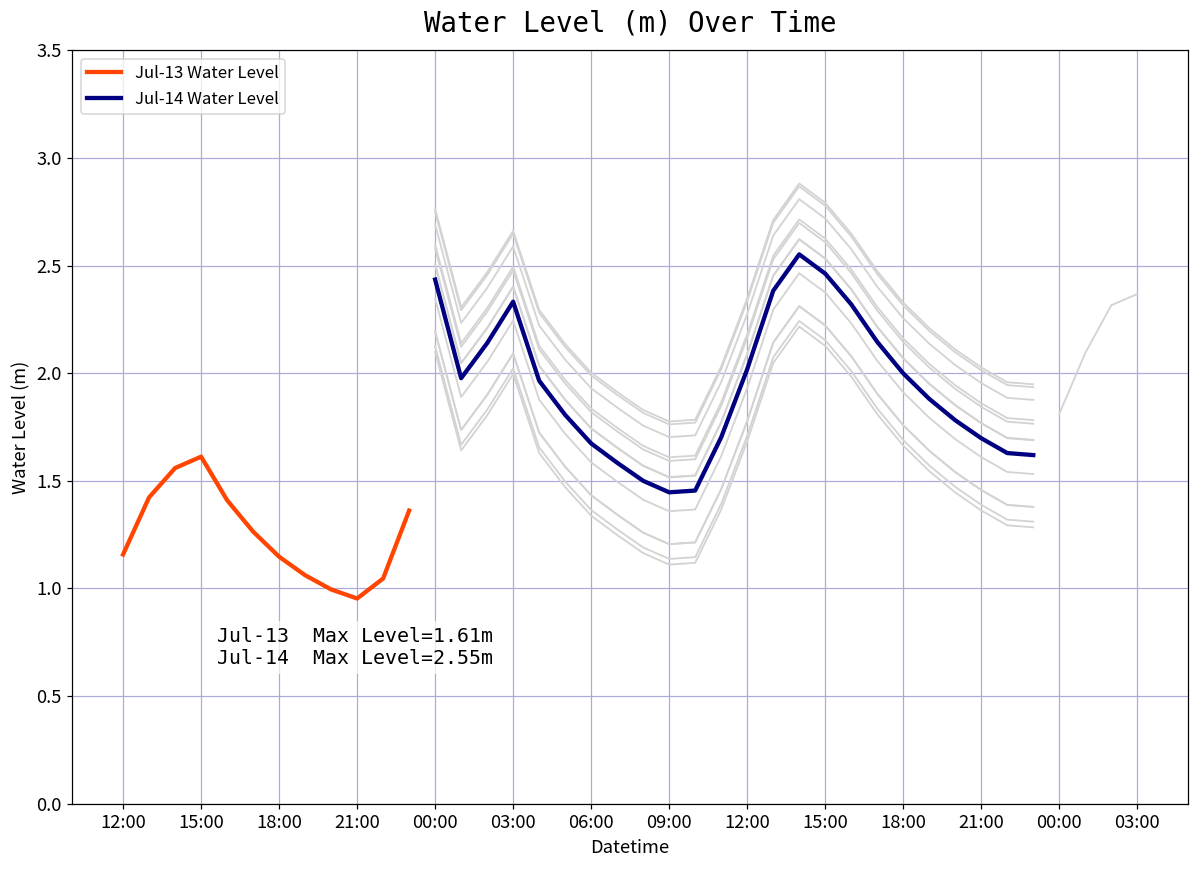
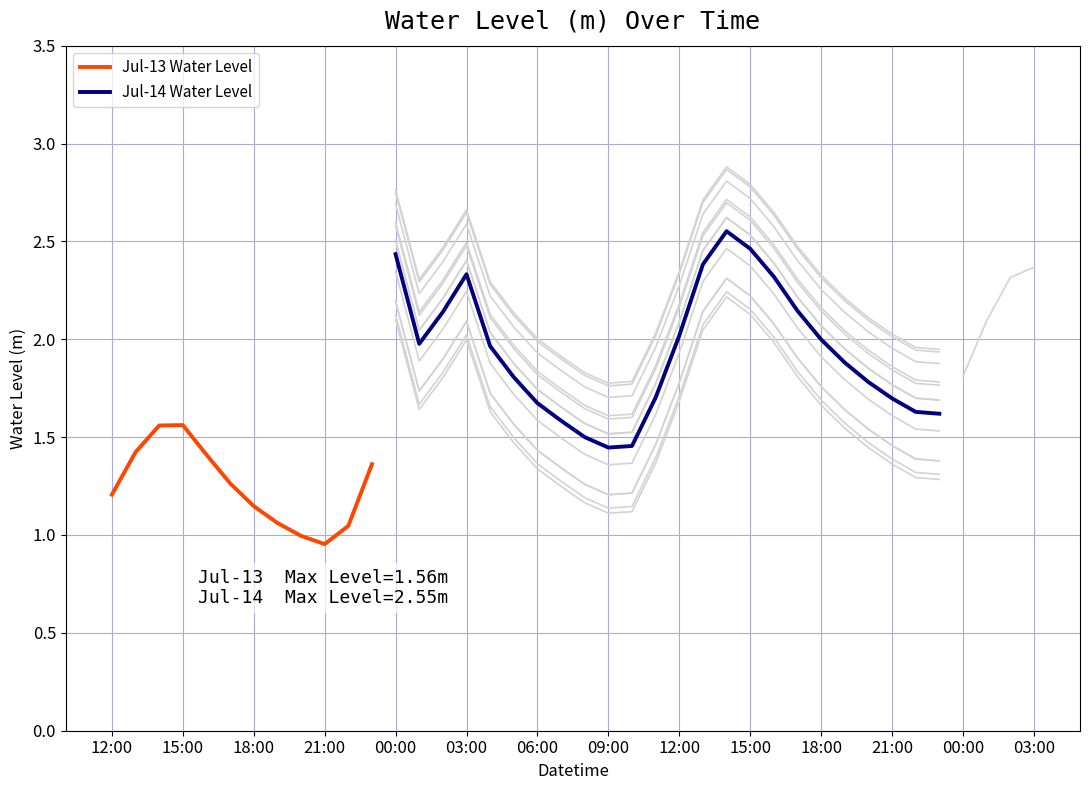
Jul-13 Water Level, 12:00: 1.16 -> 1.21
Jul-13 Water Level, 15:00: 1.61m -> 1.56m
